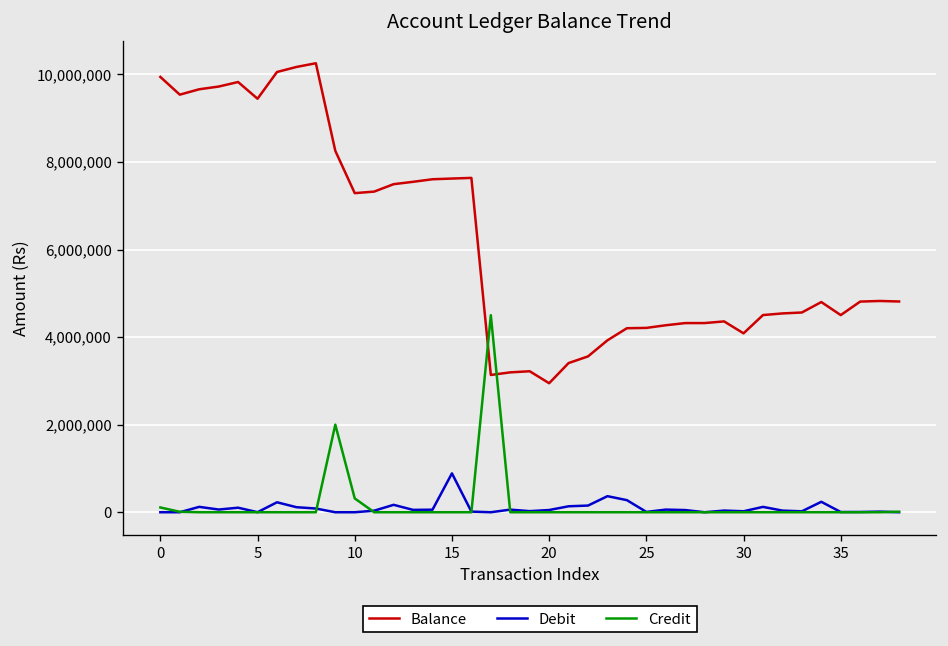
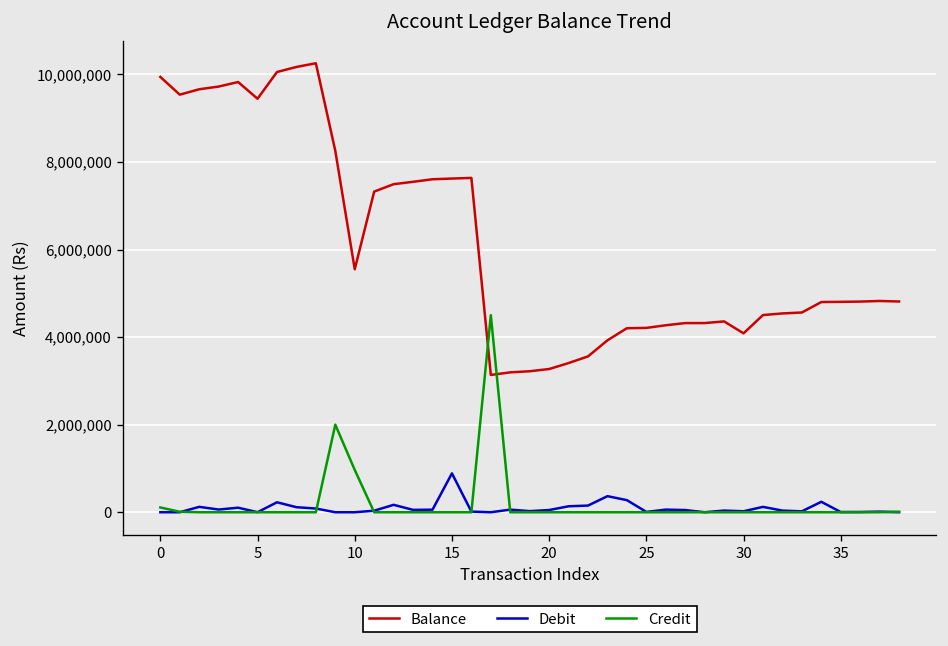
Balance, 10: 7,300,000 -> 5,500,000
Credit, 10: 300,000 -> 1,000,000
Balance, 20: 2,900,000 -> 3,300,000
Balance, 35: 4,500,000 -> 4,800,000
